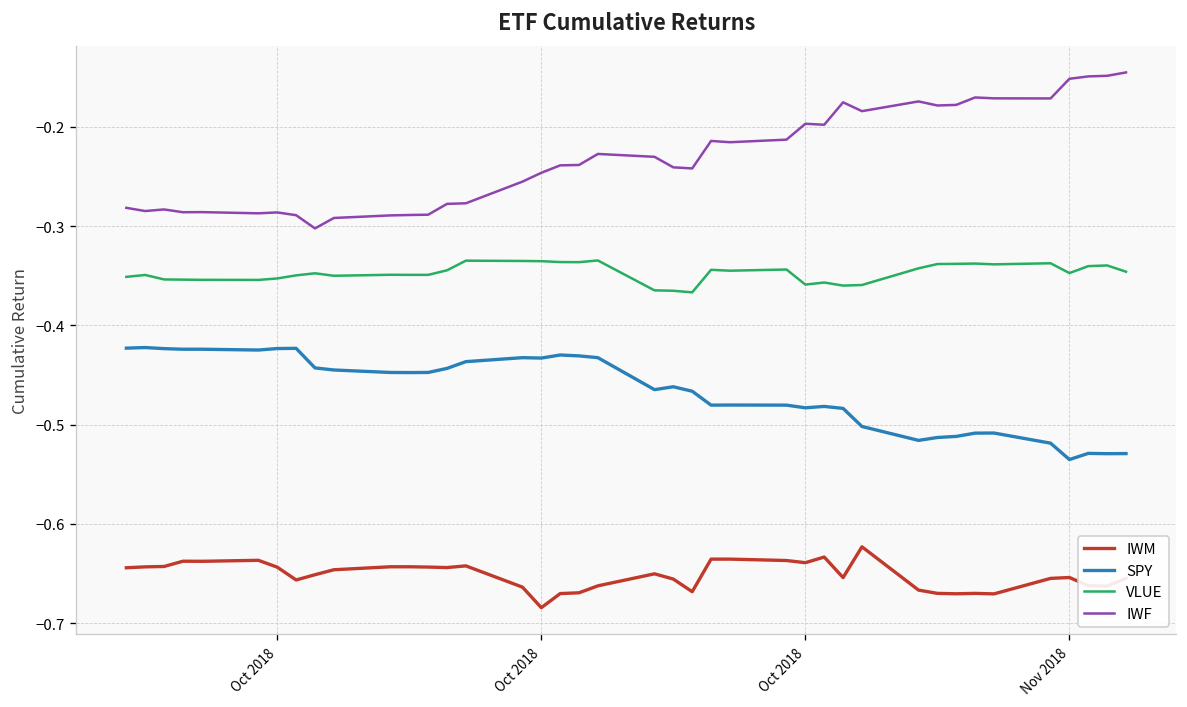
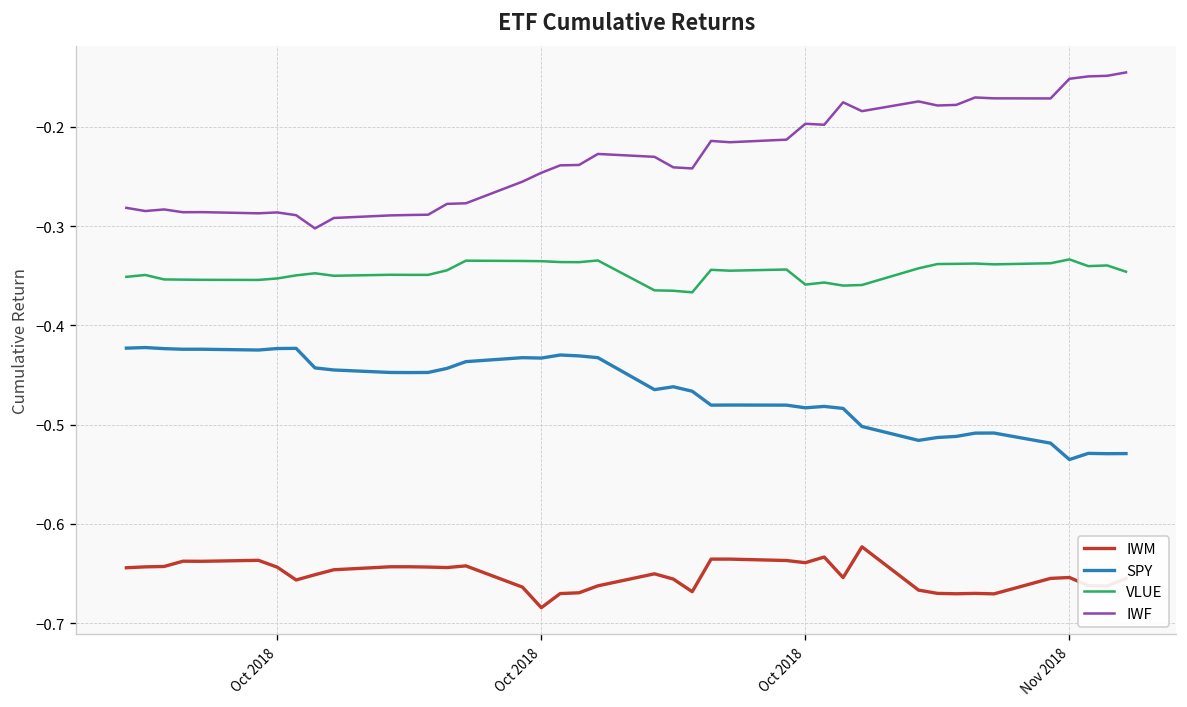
VLUE, Nov 2018: -0.35 -> -0.33
